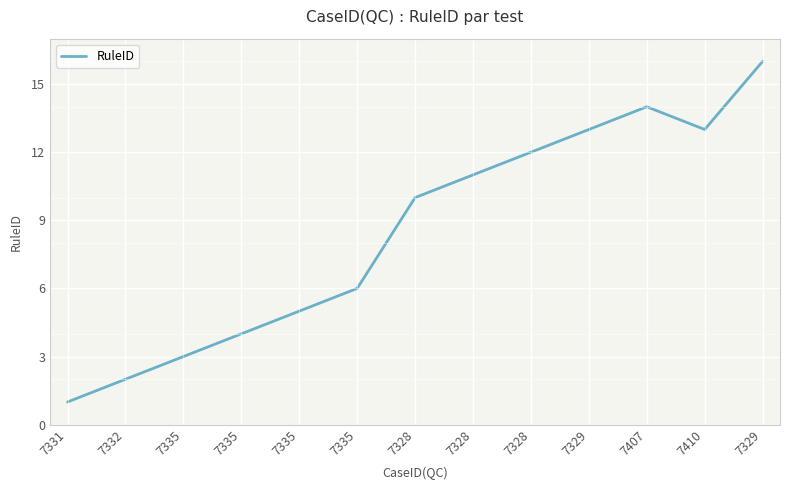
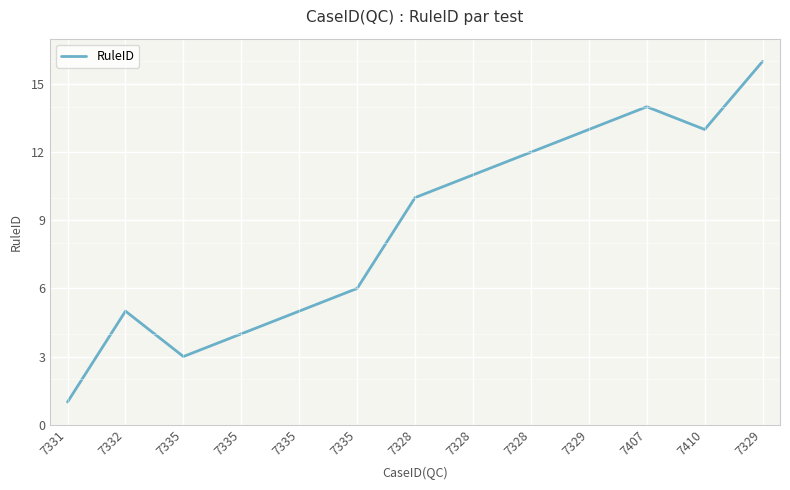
7332: 2 -> 5
